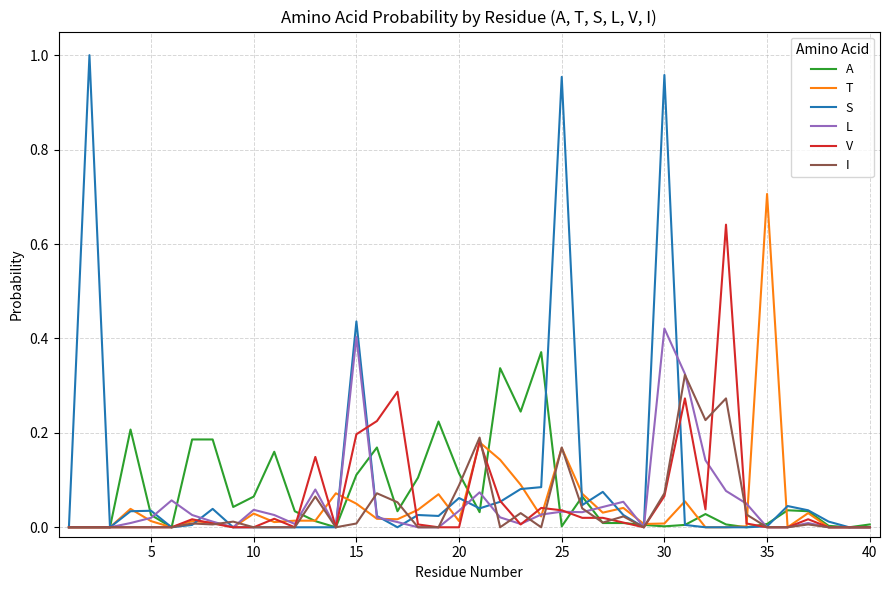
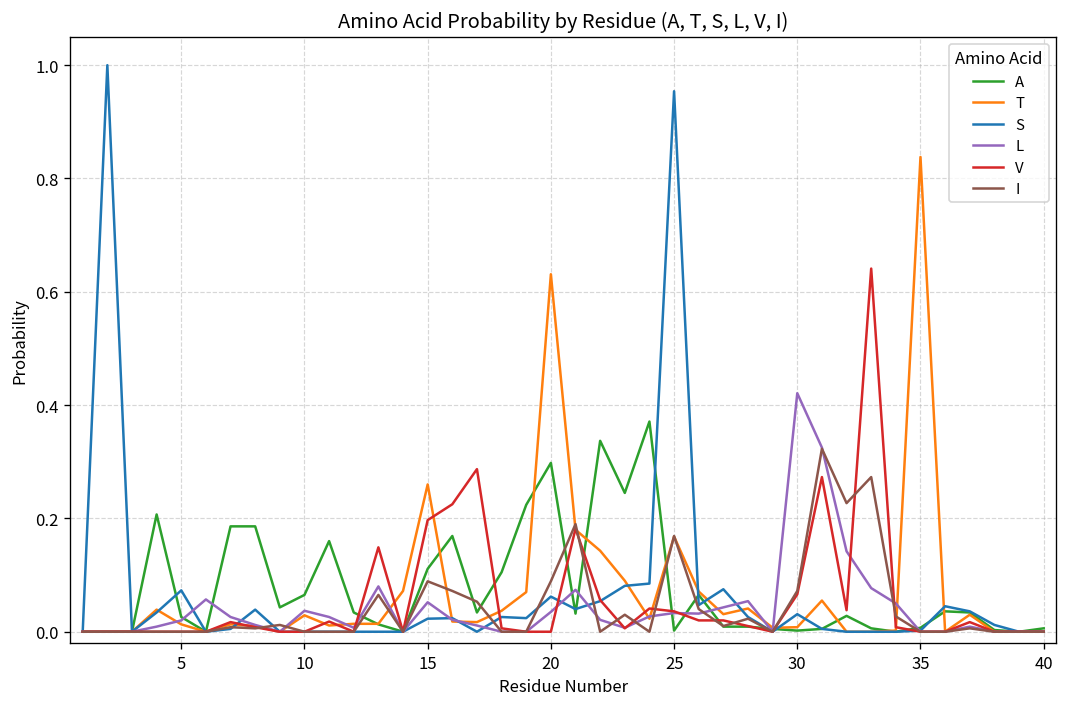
S, 5: 0.04 -> 0.07
T, 15: 0.05 -> 0.26
S, 15: 0.44 -> 0.02
L, 15: 0.40 -> 0.05
I, 15: 0.01 -> 0.09
A, 20: 0.11 -> 0.30
T, 20: 0.01 -> 0.63
S, 30: 0.96 -> 0.03
T, 35: 0.71 -> 0.84
